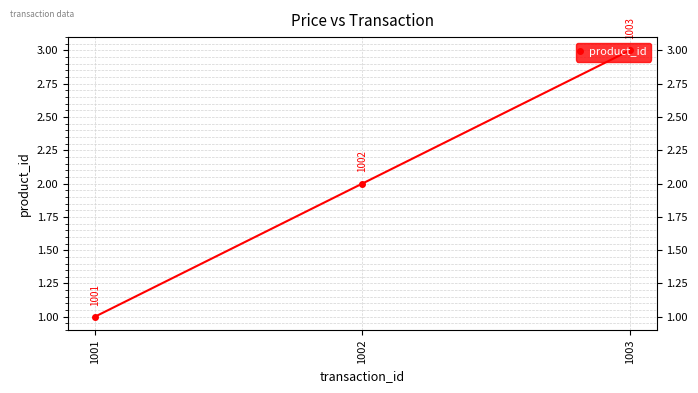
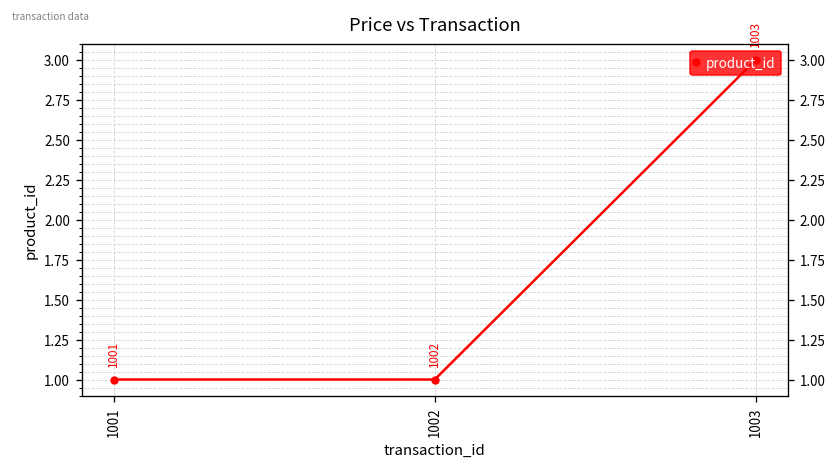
1002: 2 -> 1
